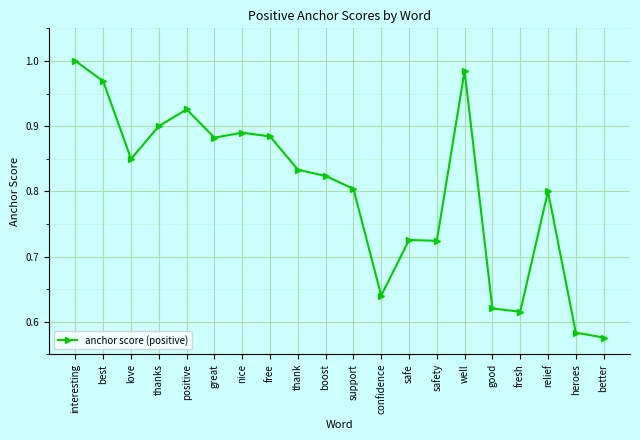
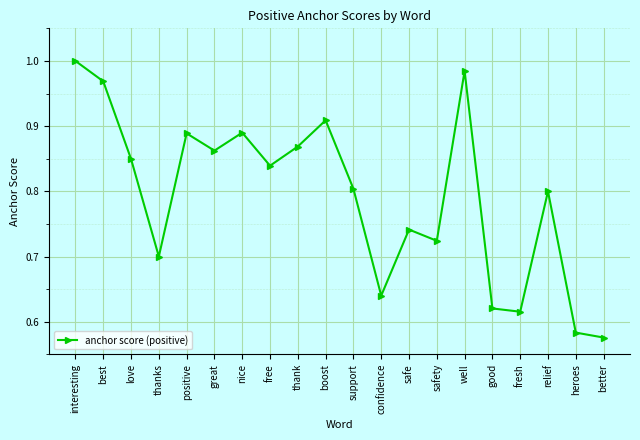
thanks: 0.9 -> 0.7
positive: 0.93 -> 0.89
great: 0.88 -> 0.86
free: 0.88 -> 0.84
thank: 0.83 -> 0.87
boost: 0.82 -> 0.91
safe: 0.73 -> 0.74
